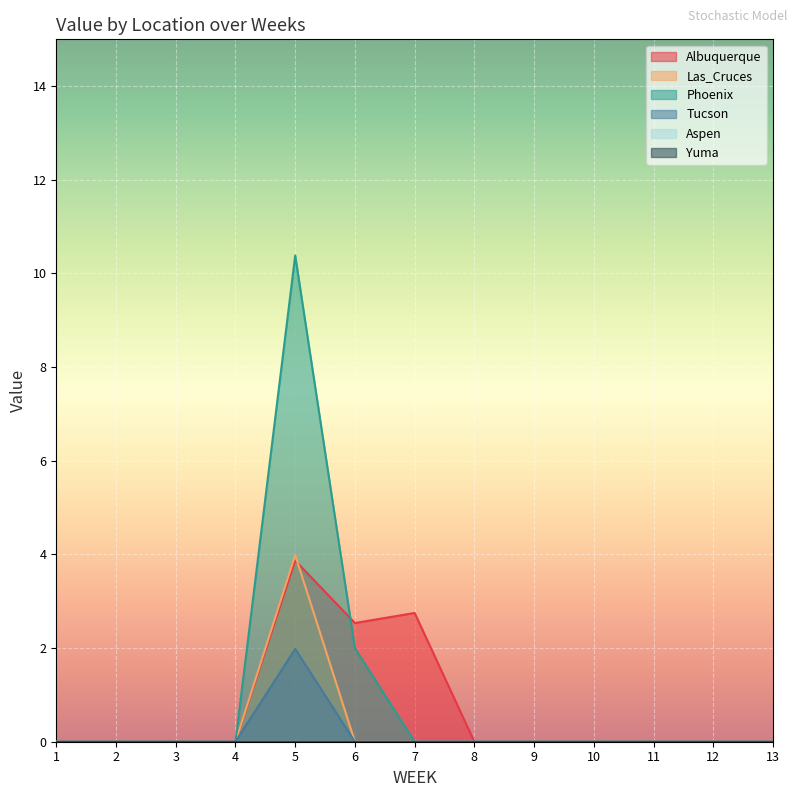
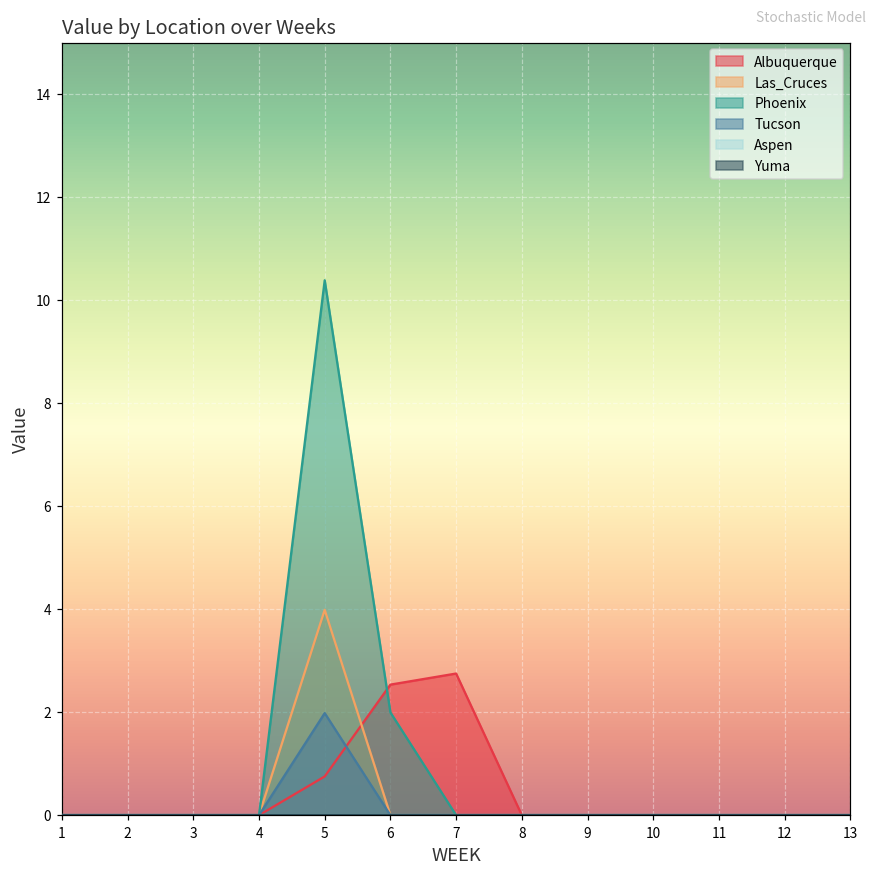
Albuquerque, 5: 3.9 -> 0.8
